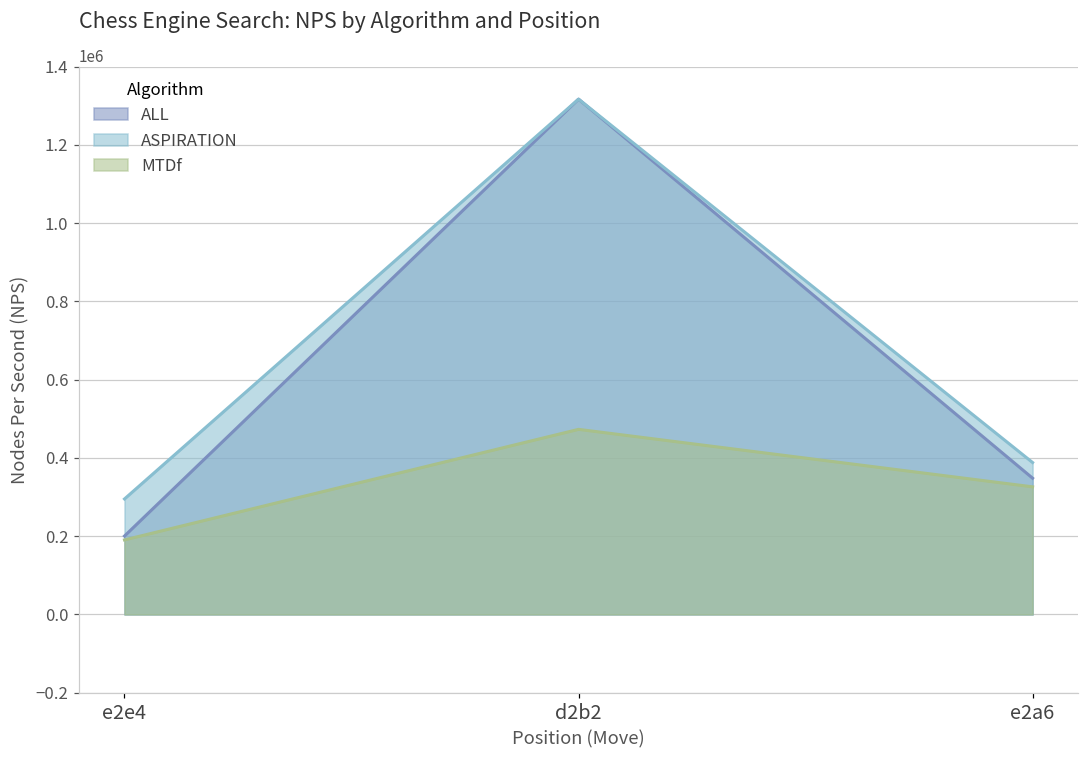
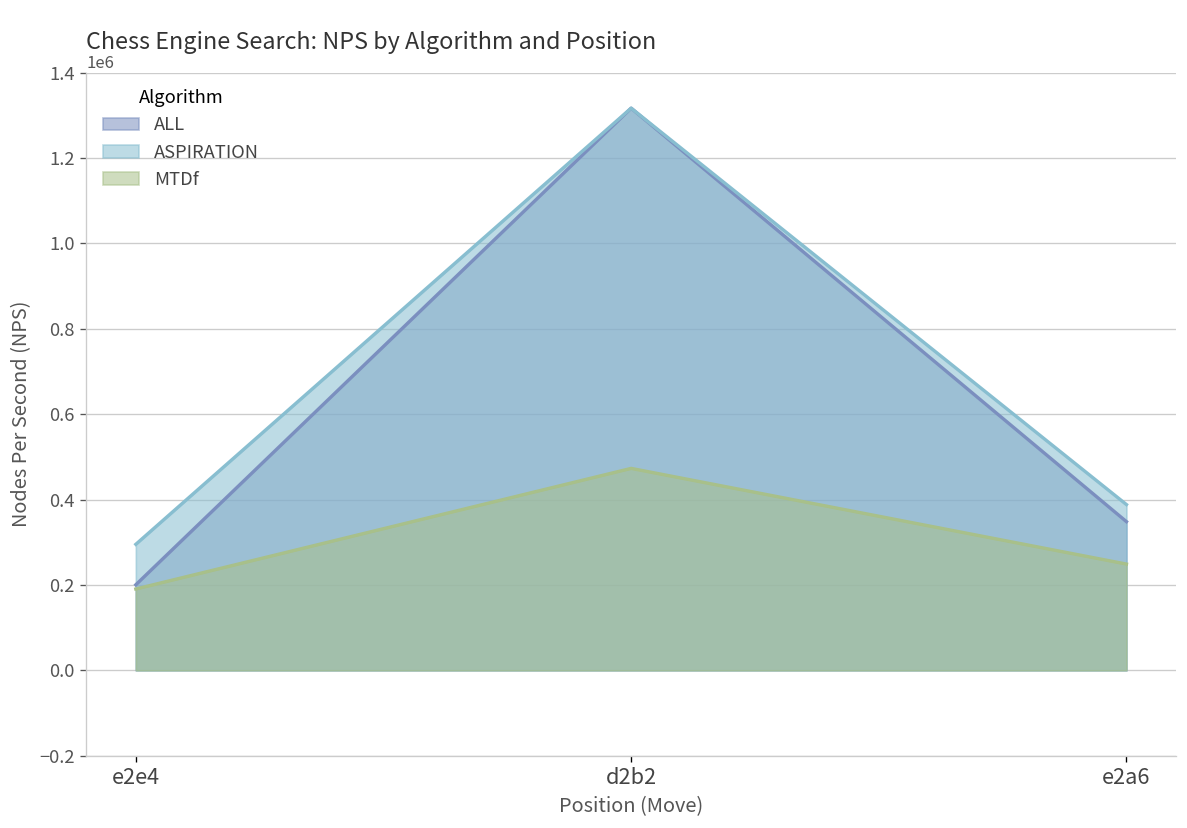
MTDf, e2a6: 330000 -> 250000
